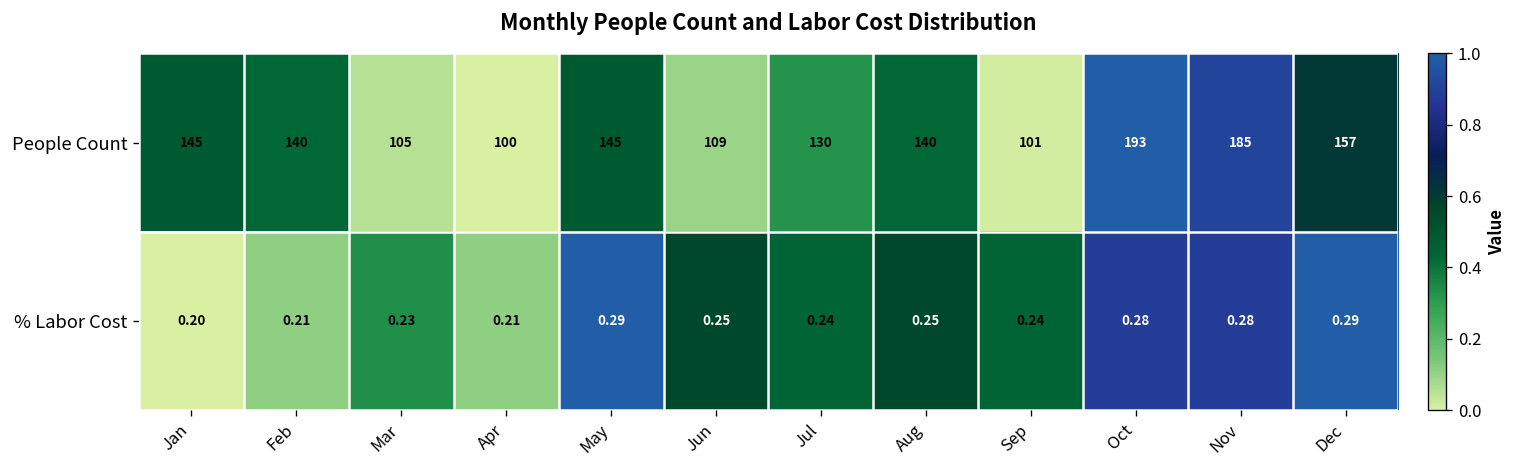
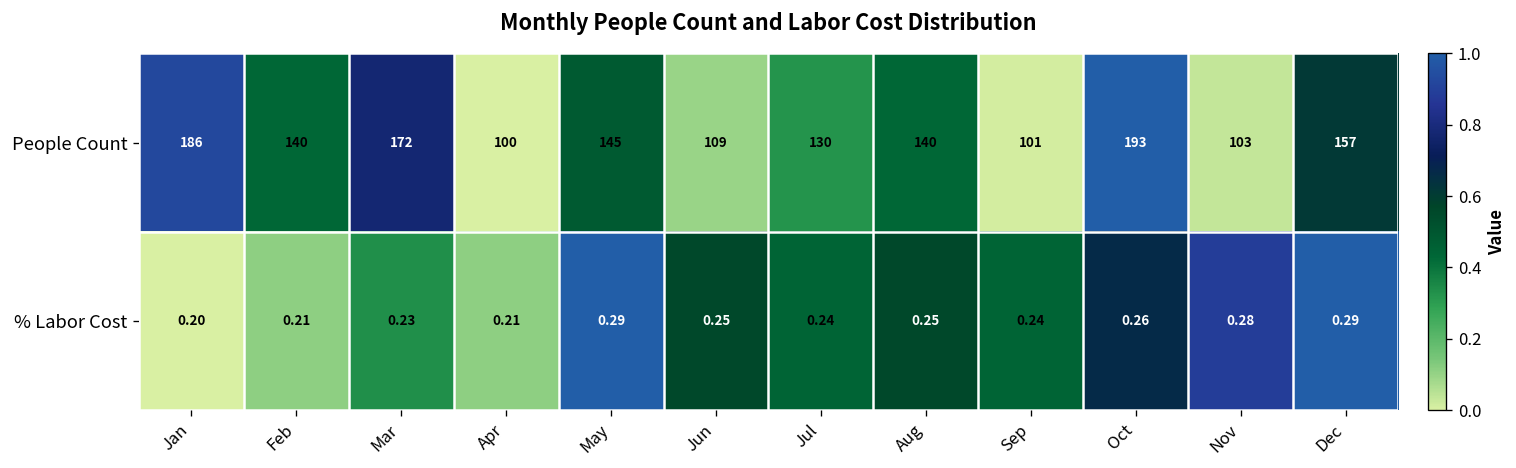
People Count, Jan: 145 -> 186
People Count, Mar: 105 -> 172
People Count, Nov: 185 -> 103
% Labor Cost, Oct: 0.28 -> 0.26
